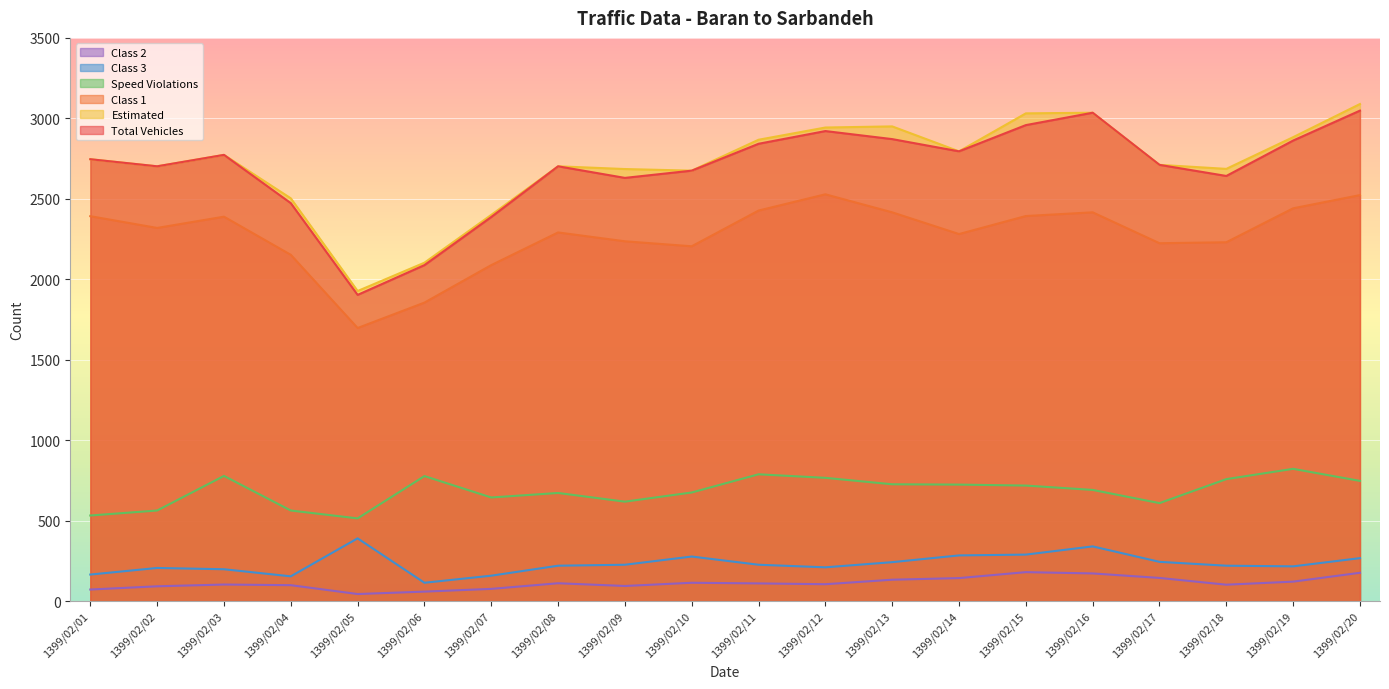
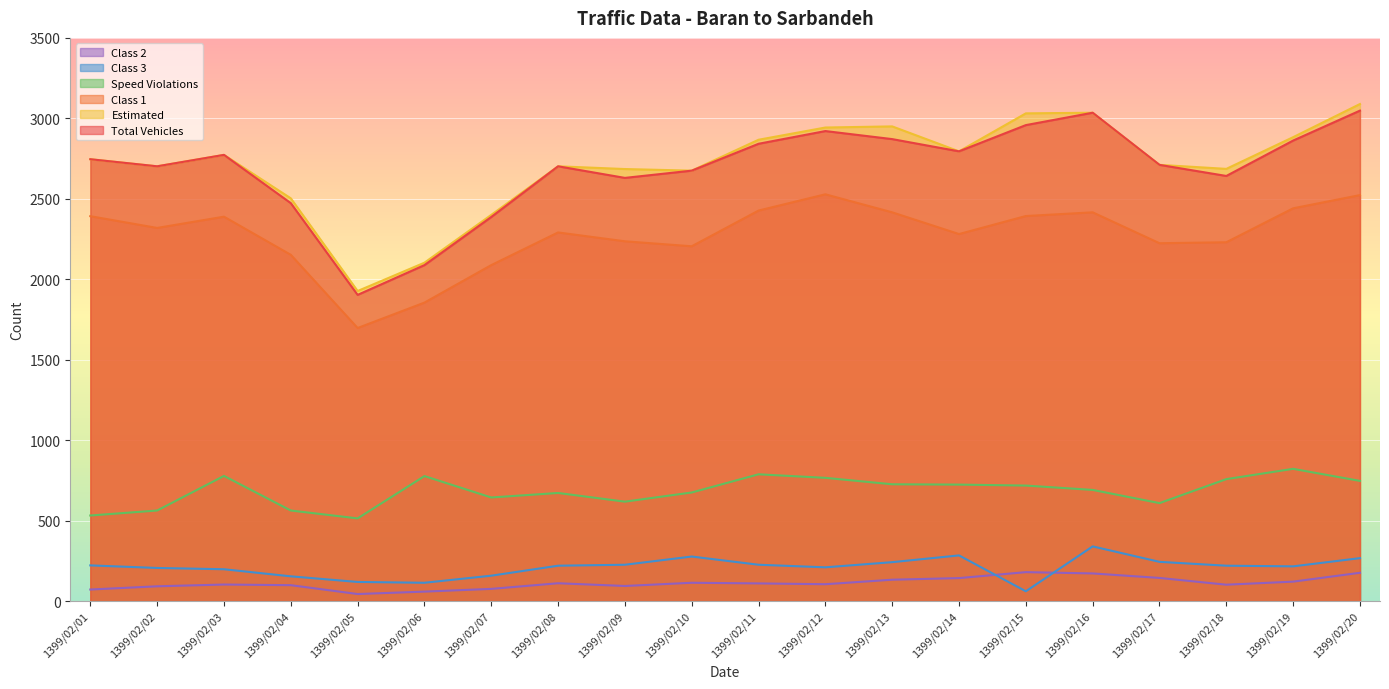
Class 3, 1399/02/01: 170 -> 220
Class 3, 1399/02/05: 390 -> 120
Class 3, 1399/02/15: 290 -> 60
